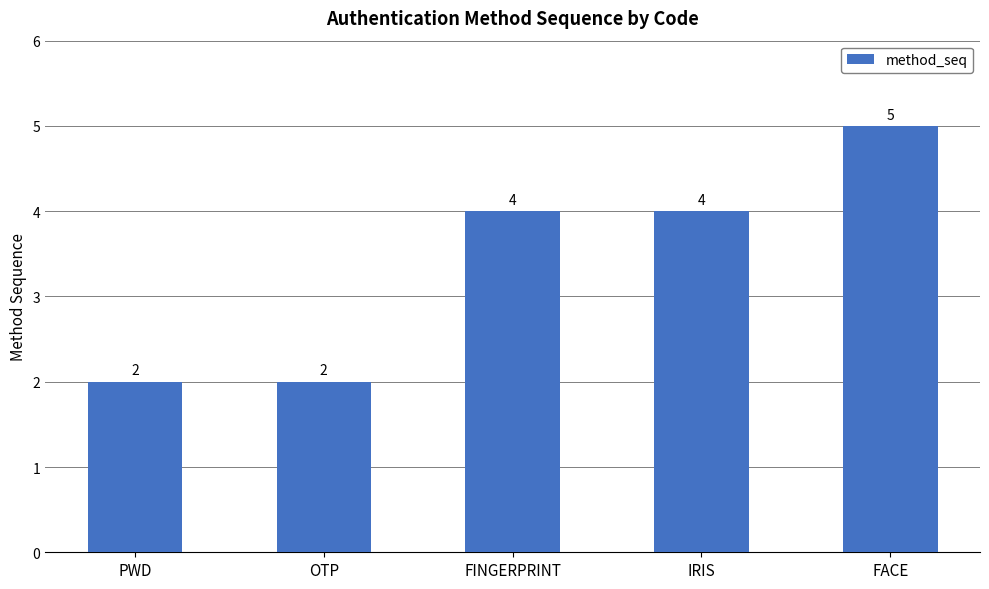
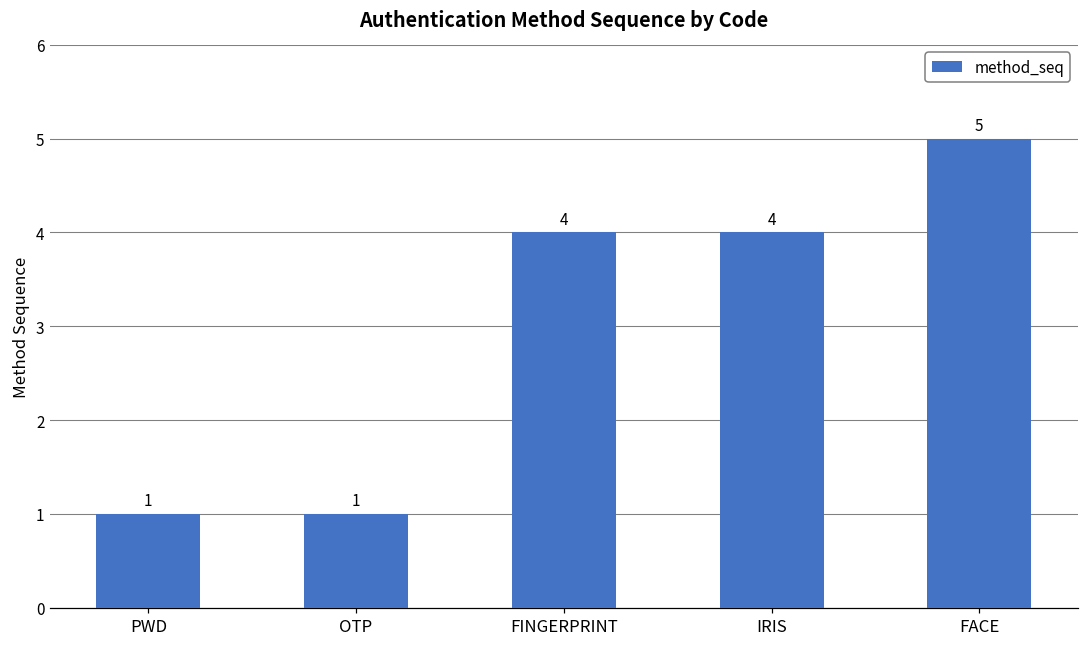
PWD: 2 -> 1
OTP: 2 -> 1
